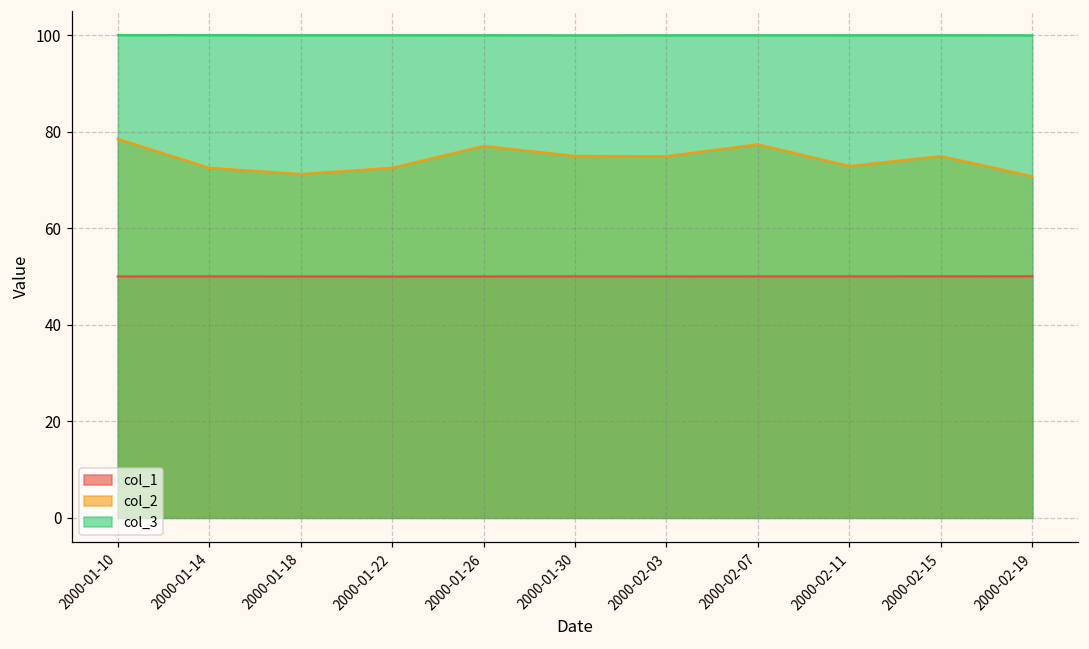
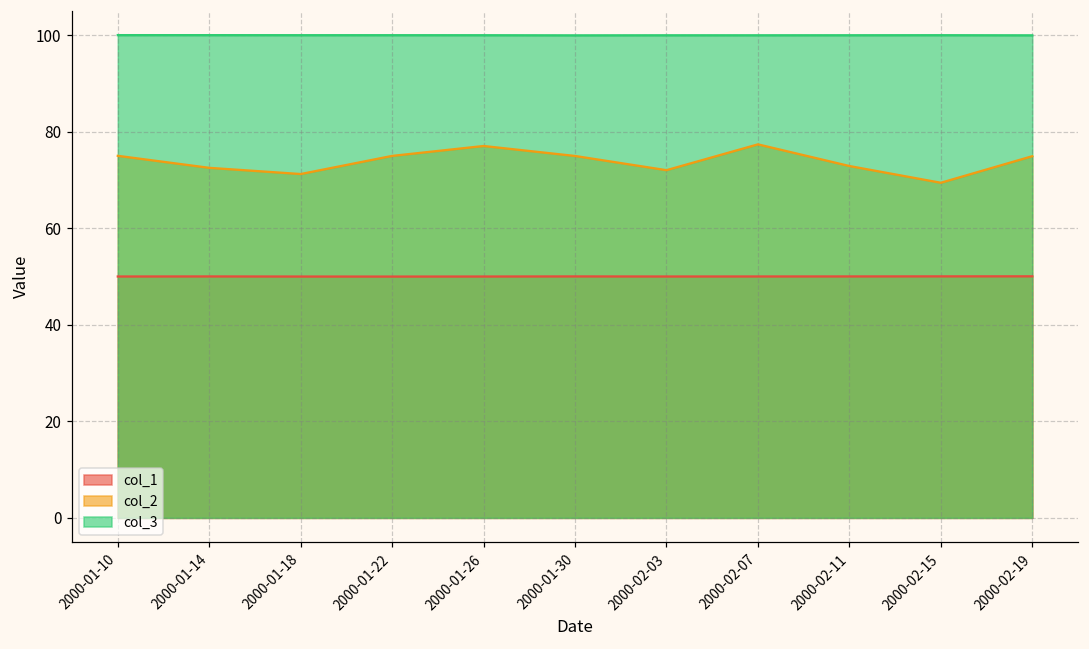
col_2, 2000-01-10: 79 -> 75
col_2, 2000-01-22: 73 -> 75
col_2, 2000-02-03: 75 -> 72
col_2, 2000-02-15: 75 -> 69
col_2, 2000-02-19: 71 -> 75
